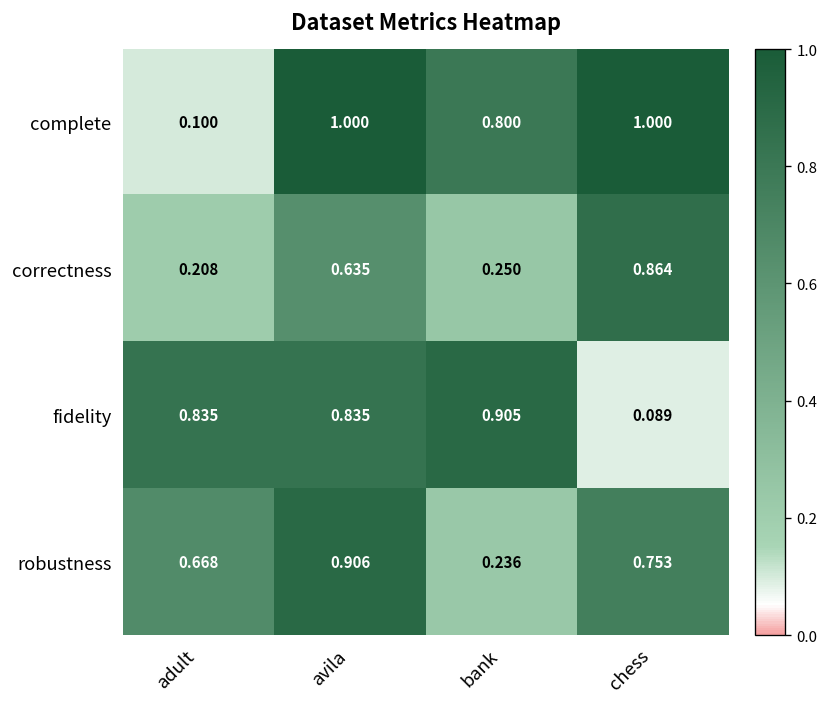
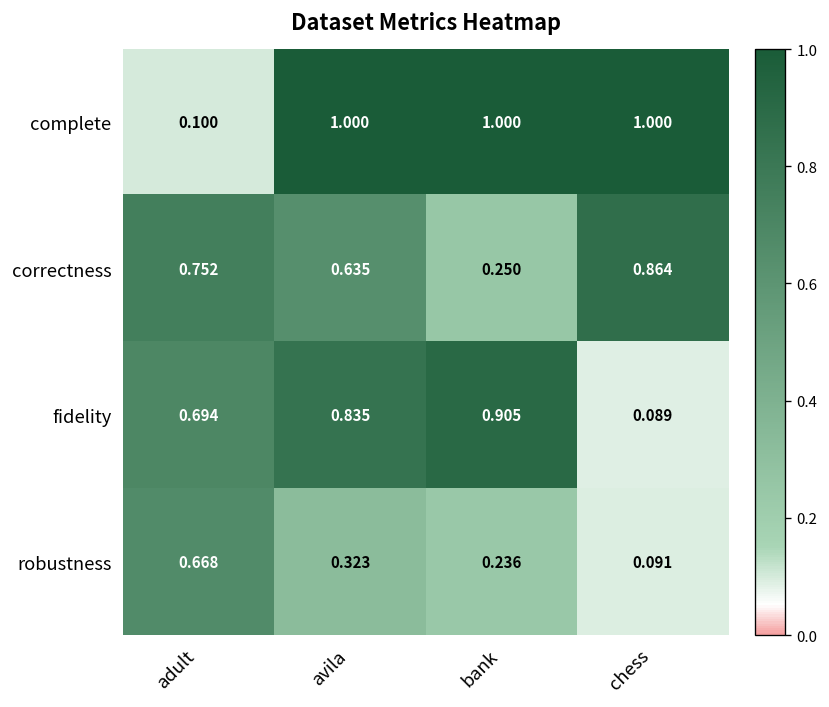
complete, bank: 0.800 -> 1.000
correctness, adult: 0.208 -> 0.752
fidelity, adult: 0.835 -> 0.694
robustness, avila: 0.906 -> 0.323
robustness, chess: 0.753 -> 0.091
